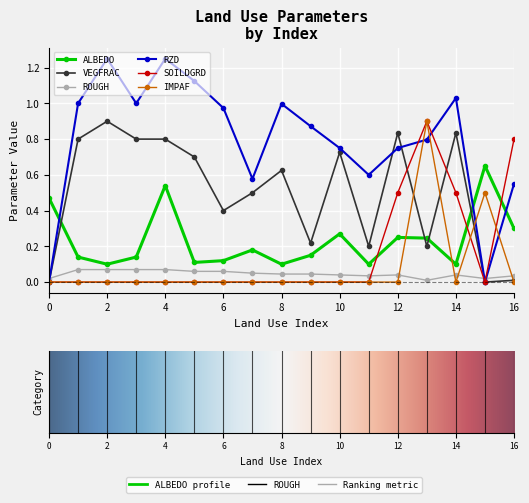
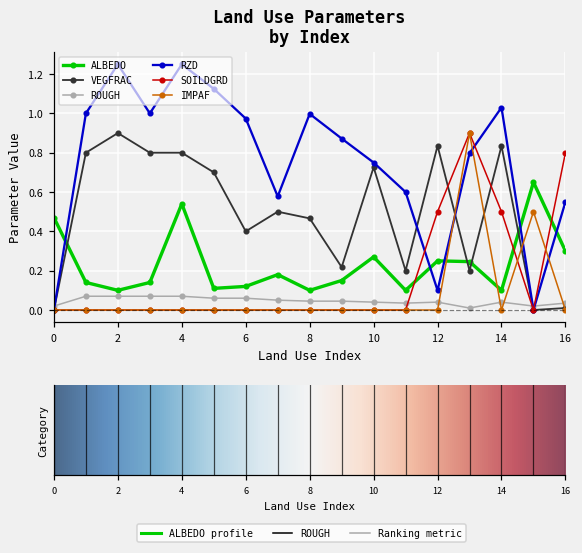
VEGFRAC, 8: 0.63 -> 0.47
RZD, 12: 0.75 -> 0.10
